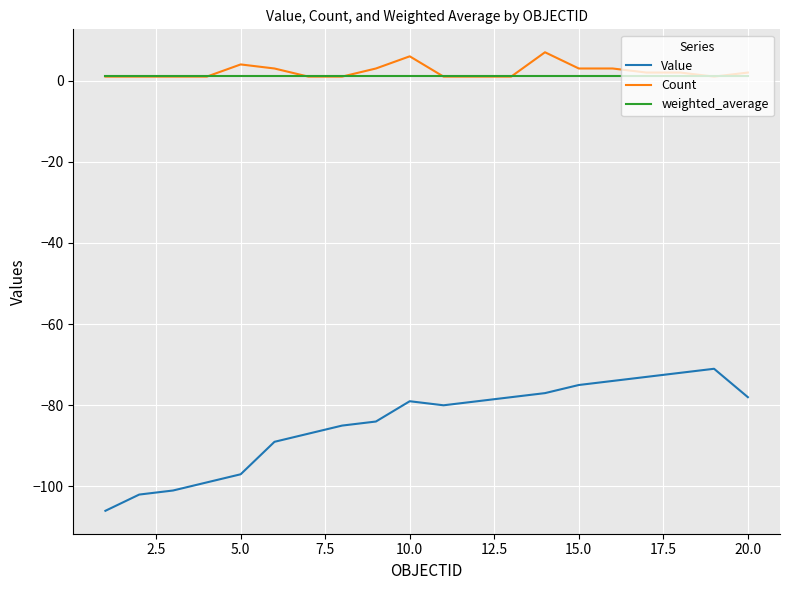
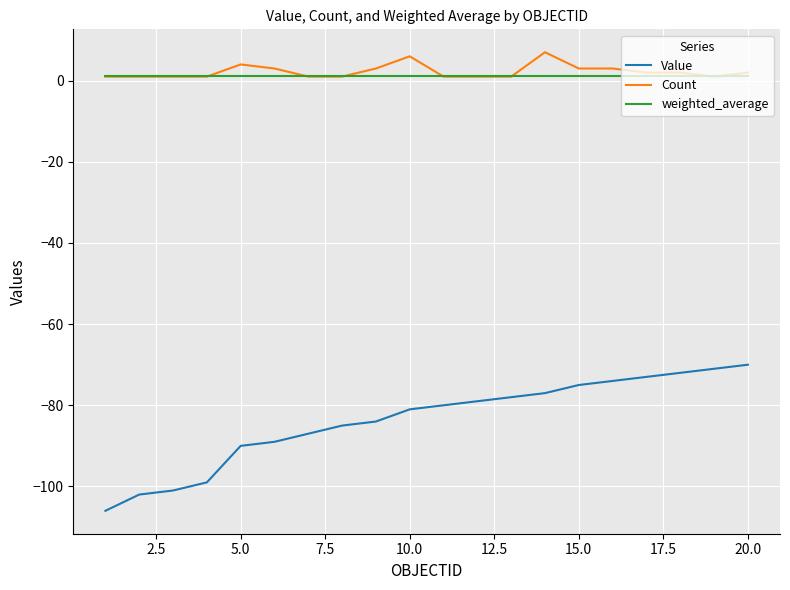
Value, 5.0: -97 -> -90
Value, 10.0: -79 -> -81
Value, 20.0: -78 -> -70
